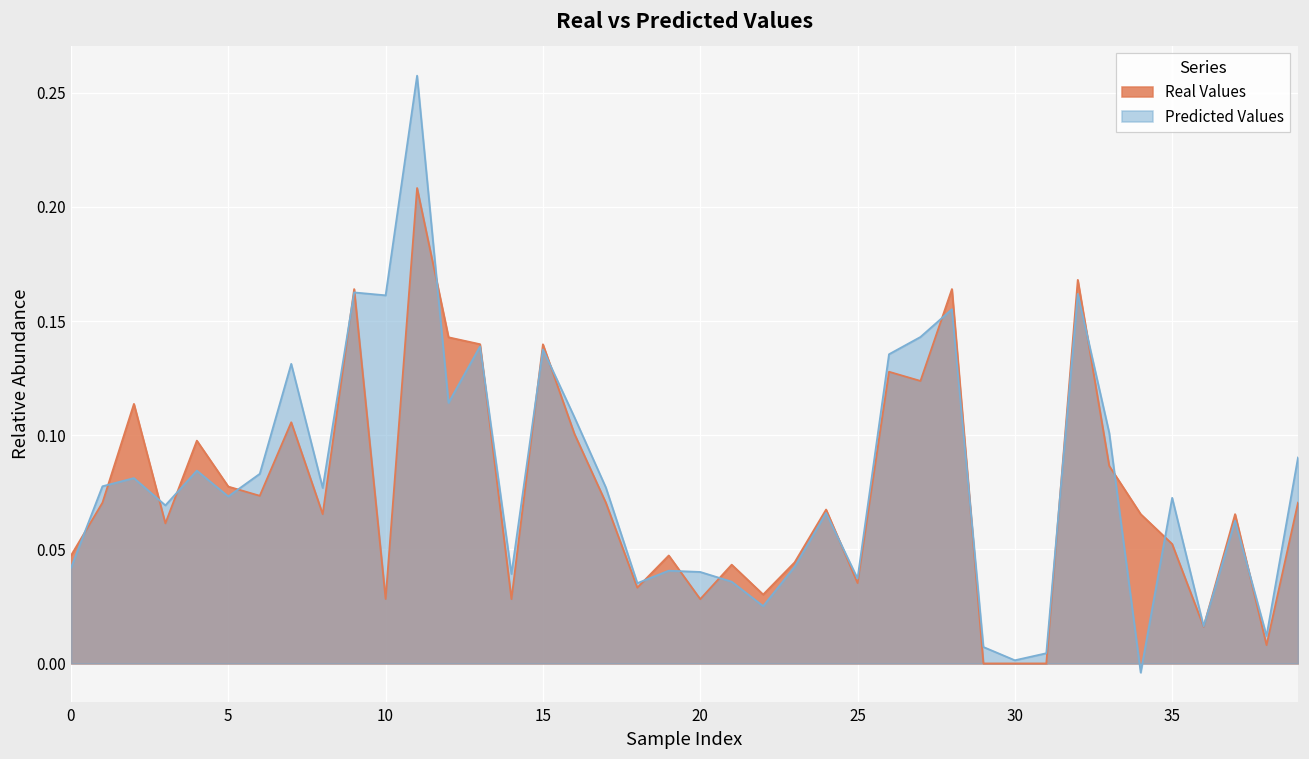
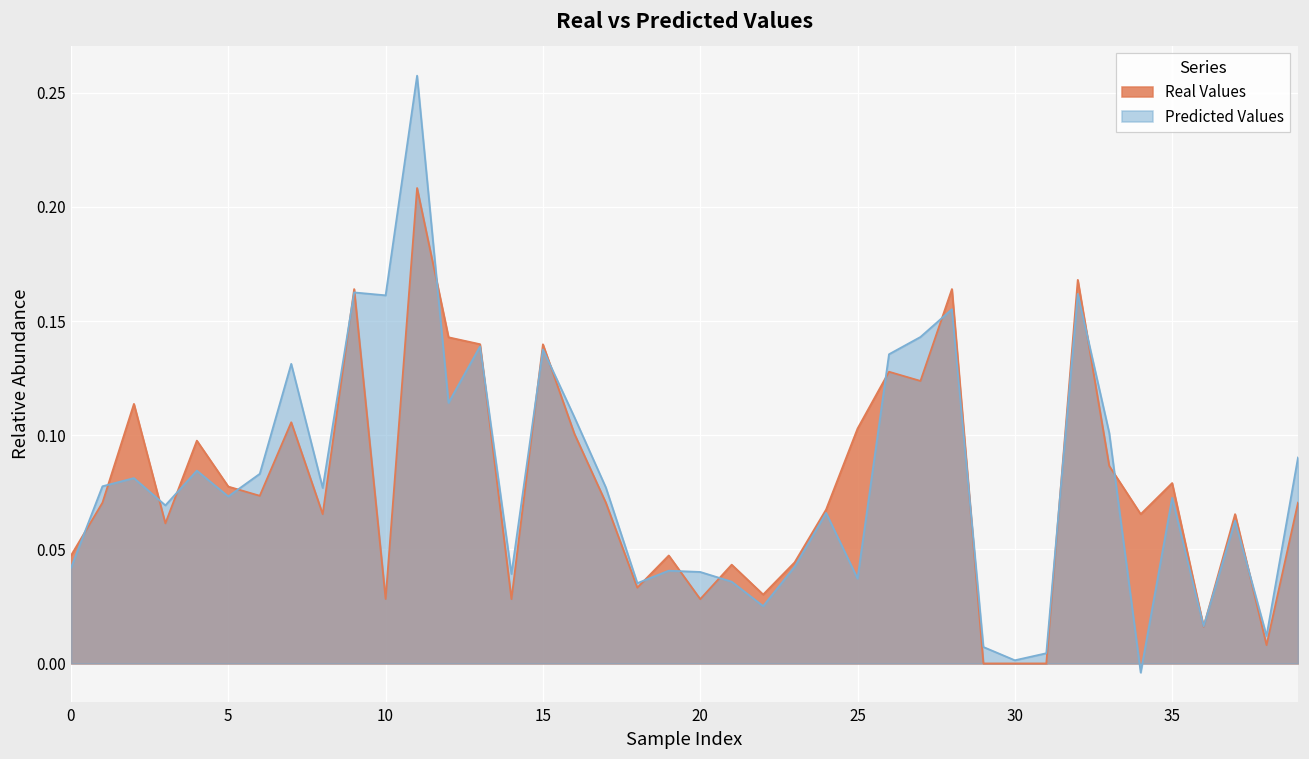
Real Values, 25: 0.035 -> 0.103
Real Values, 35: 0.052 -> 0.079
